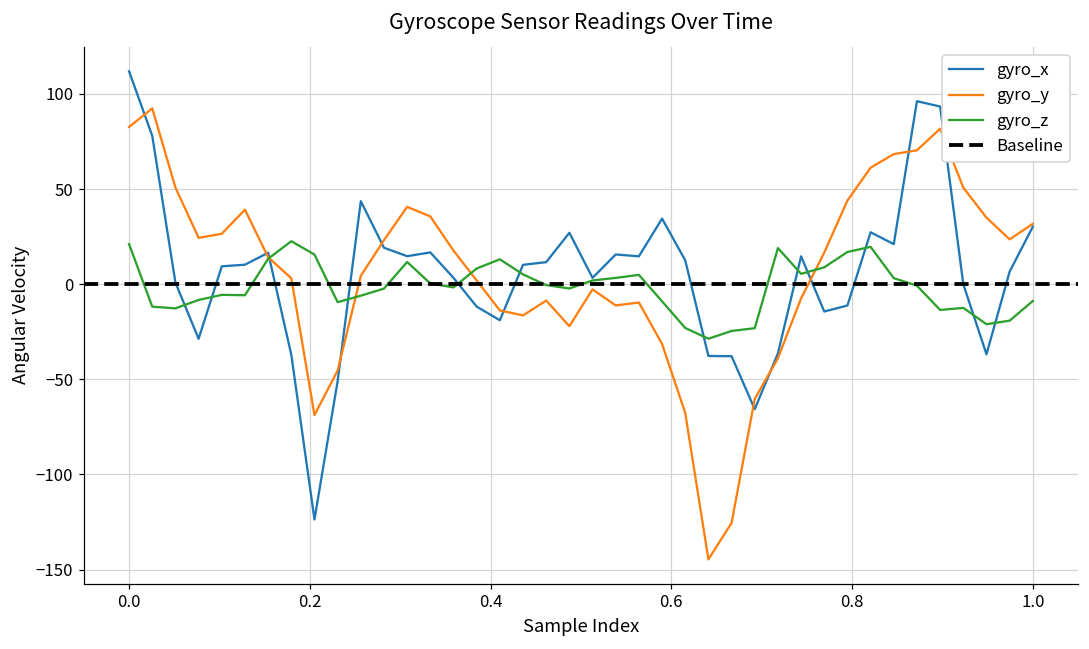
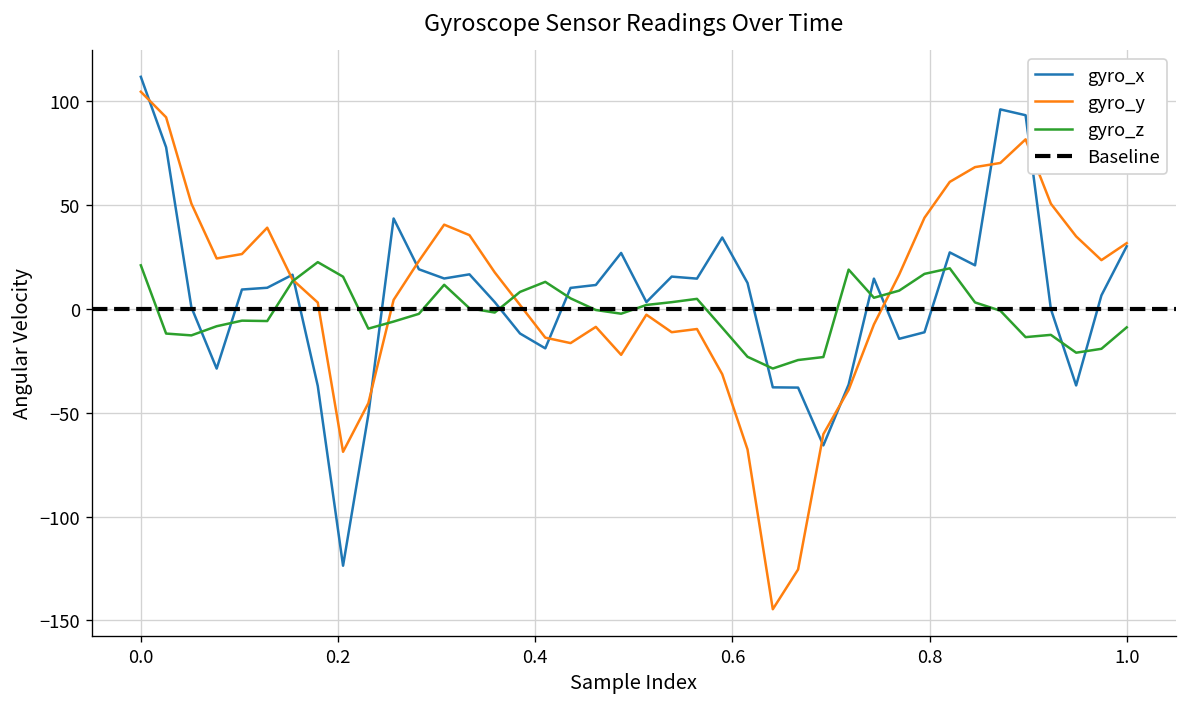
gyro_y, 0.0: 83 -> 105
